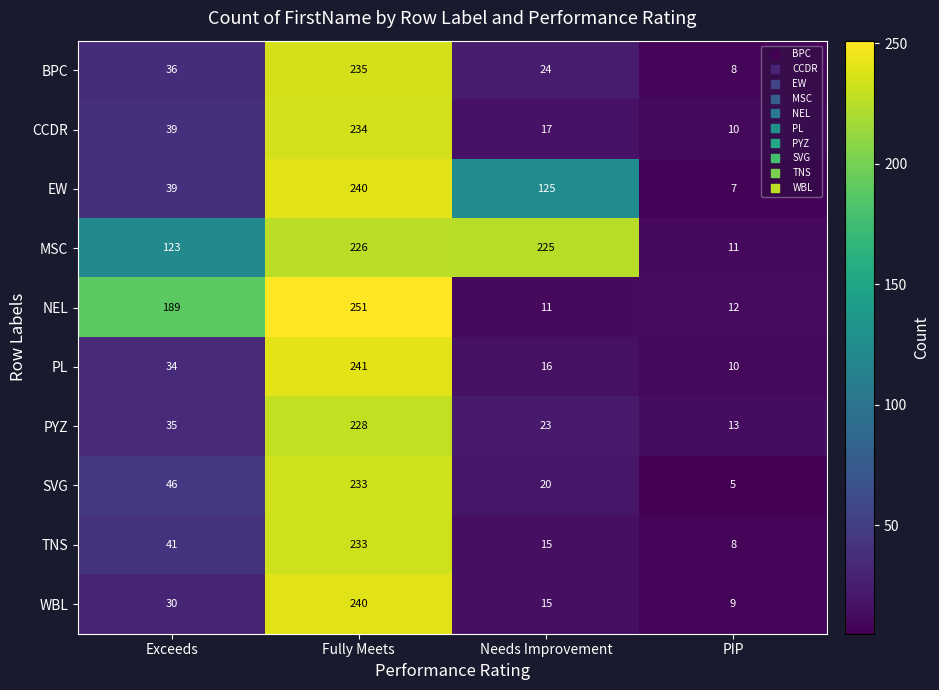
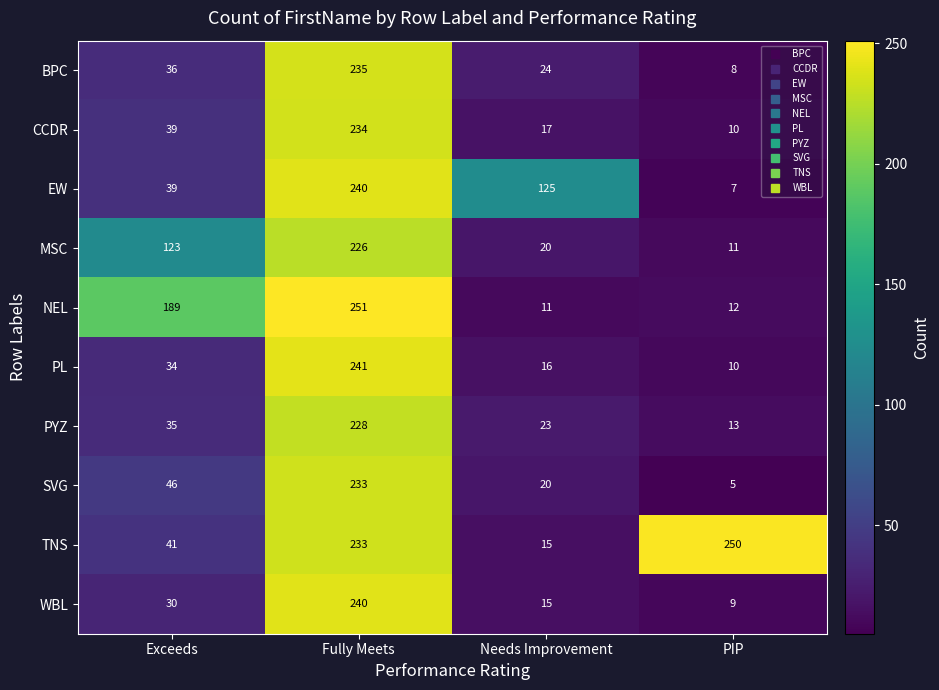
MSC, Needs Improvement: 225 -> 20
TNS, PIP: 8 -> 250
